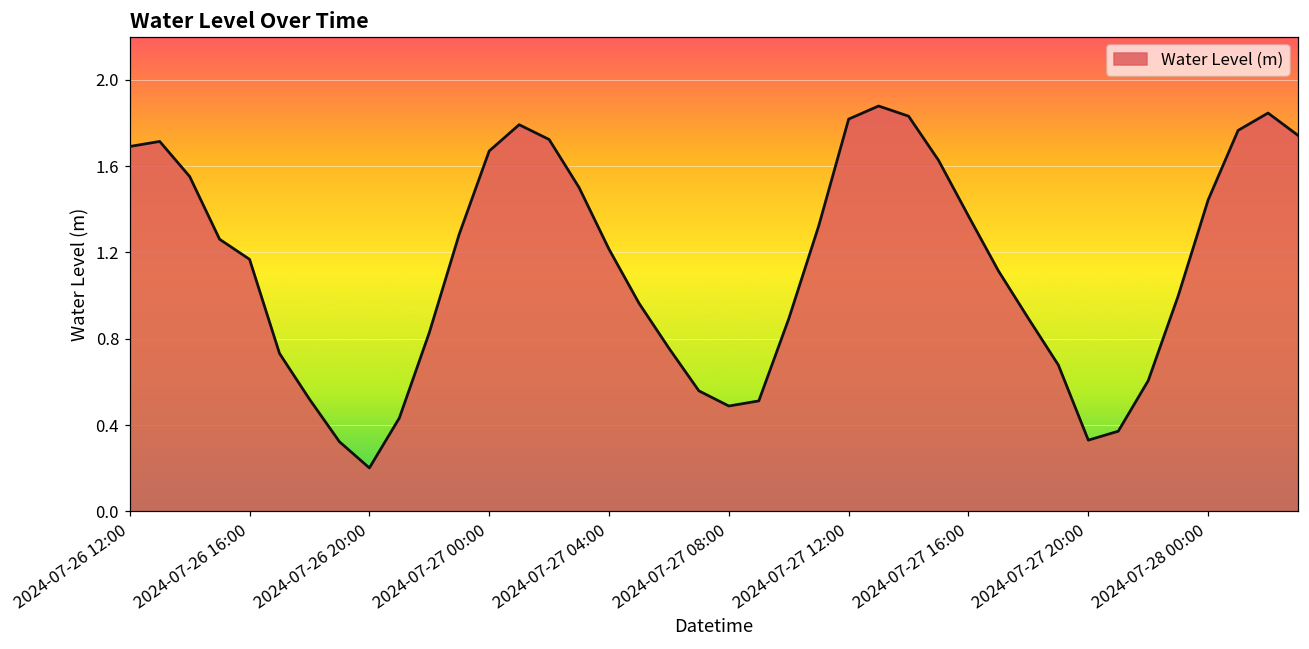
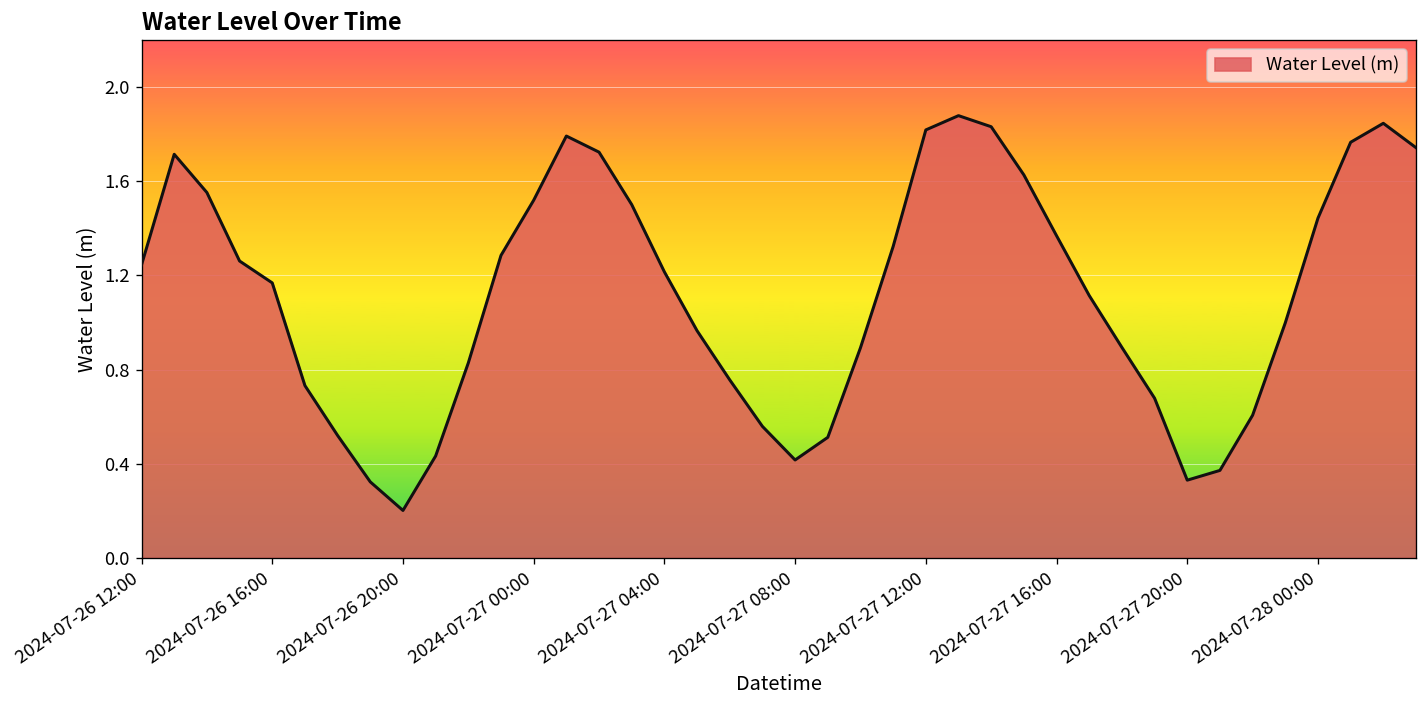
2024-07-26 12:00: 1.69 -> 1.24
2024-07-27 00:00: 1.67 -> 1.52
2024-07-27 08:00: 0.49 -> 0.42
